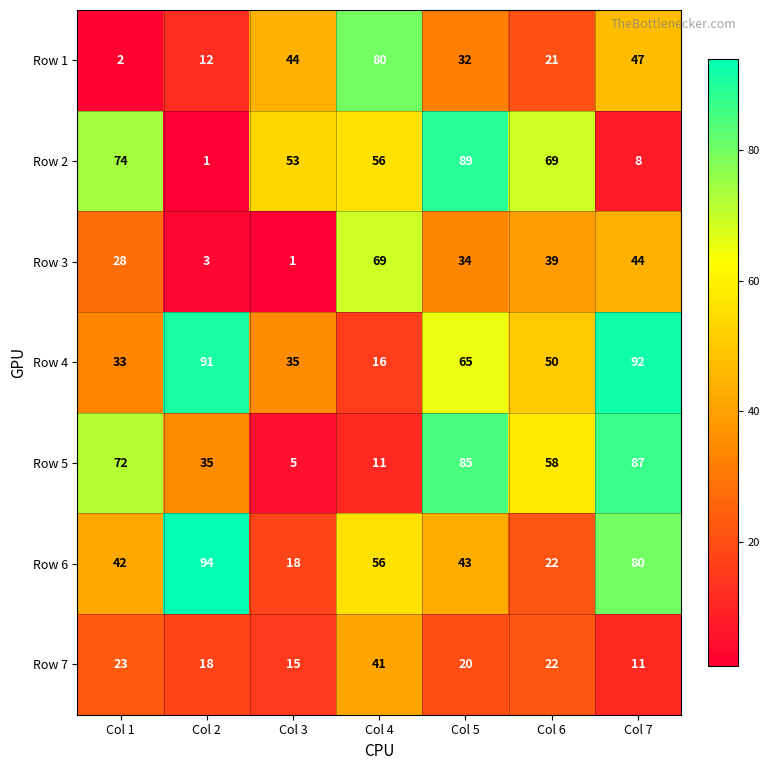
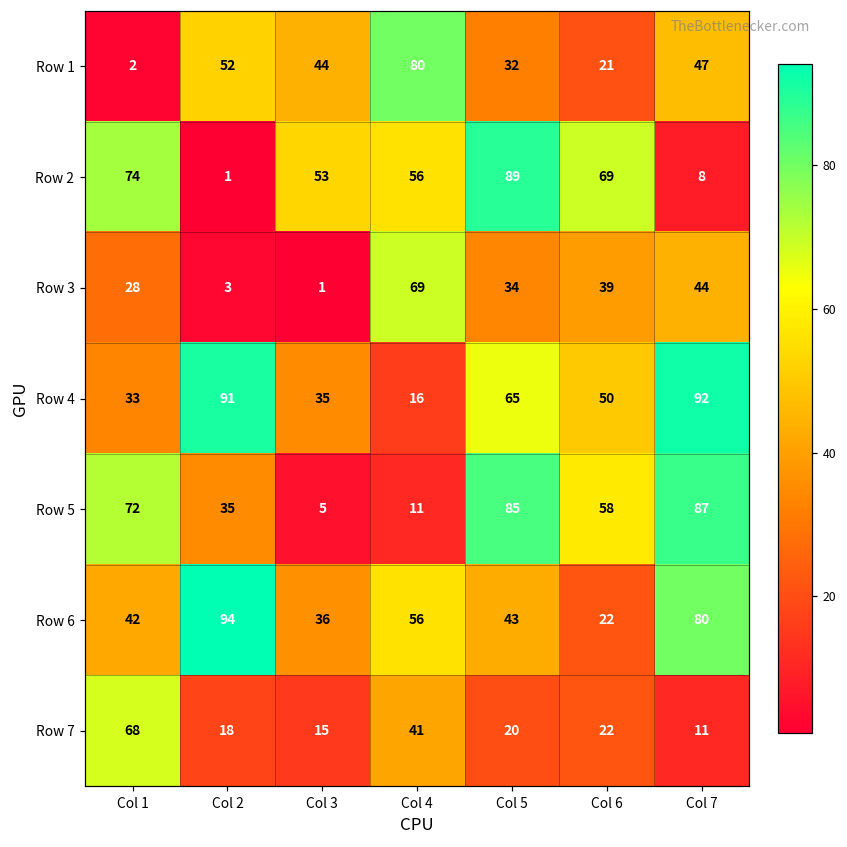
Row 1, Col 2: 12 -> 52
Row 6, Col 3: 18 -> 36
Row 7, Col 1: 23 -> 68
